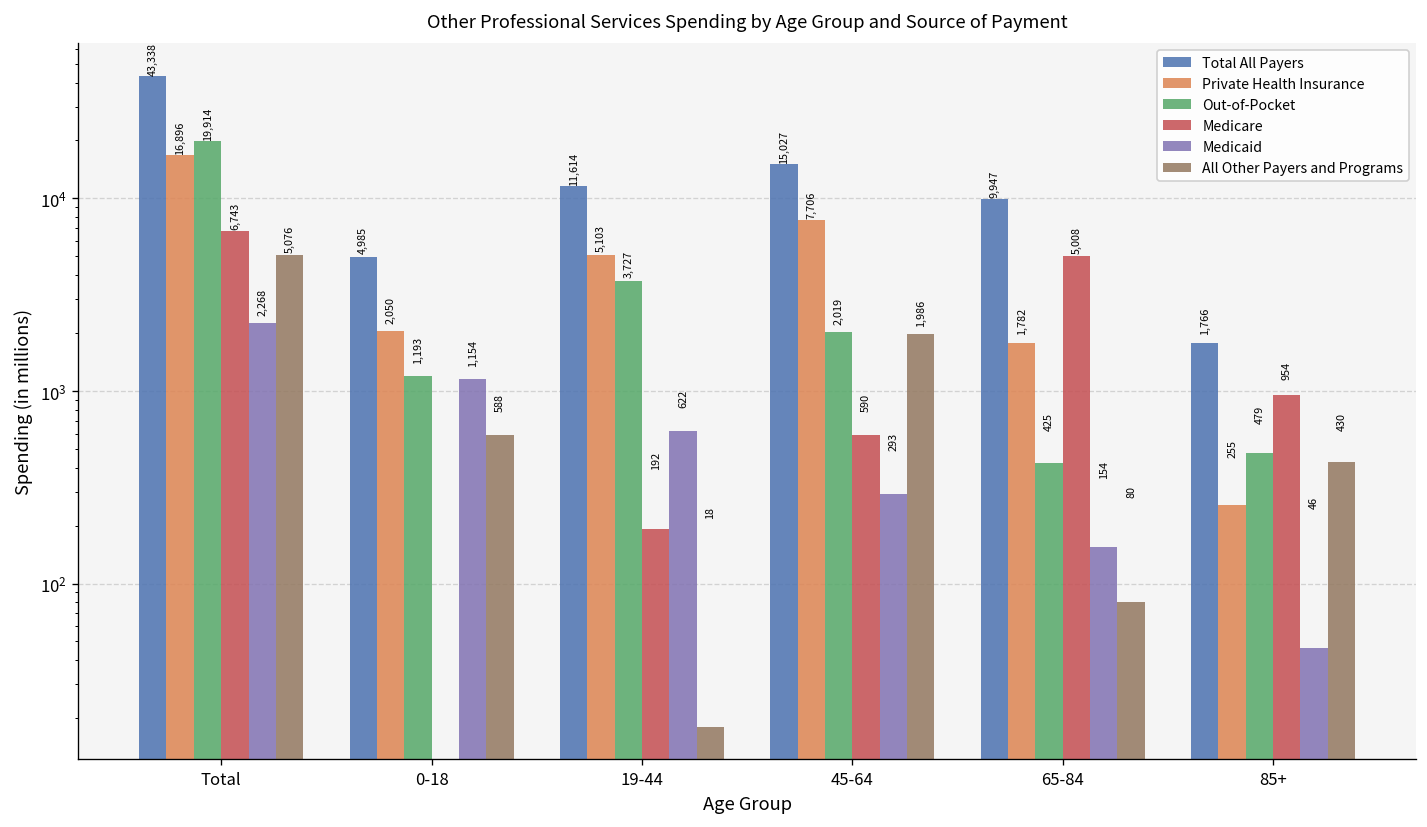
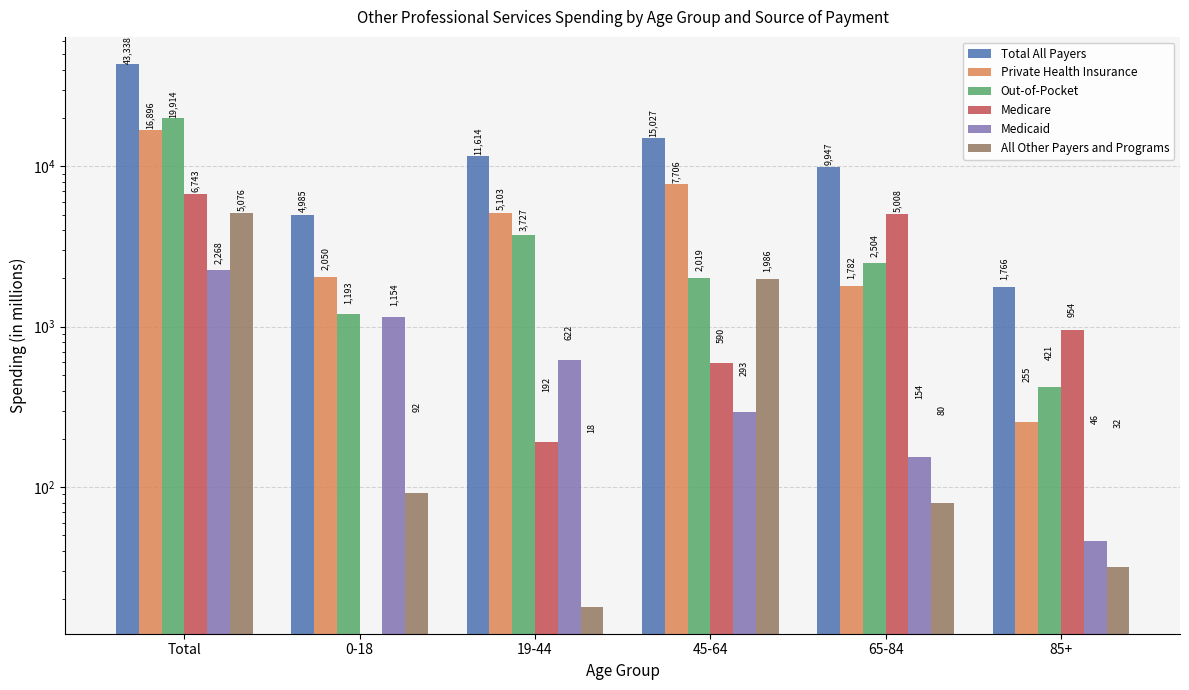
All Other Payers and Programs, 0-18: 588 -> 92
Out-of-Pocket, 65-84: 425 -> 2,504
Out-of-Pocket, 85+: 479 -> 421
All Other Payers and Programs, 85+: 430 -> 32
